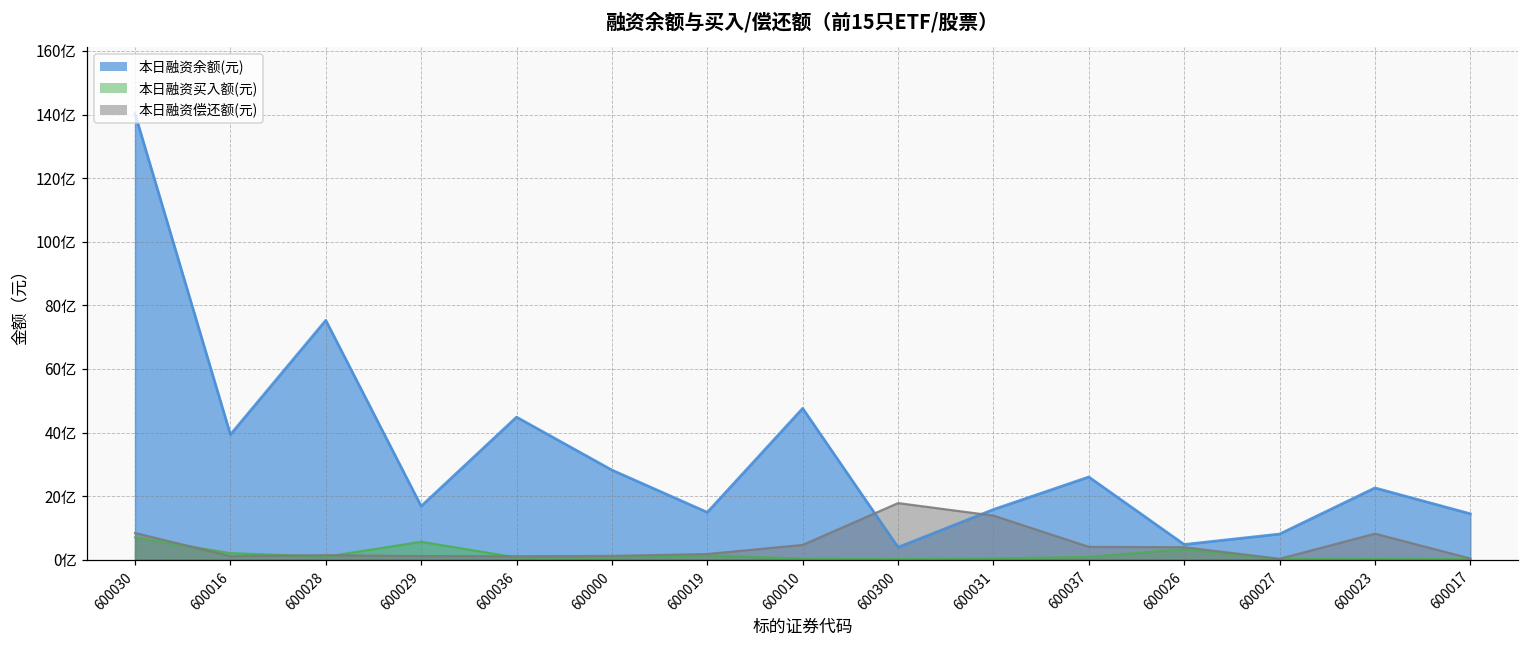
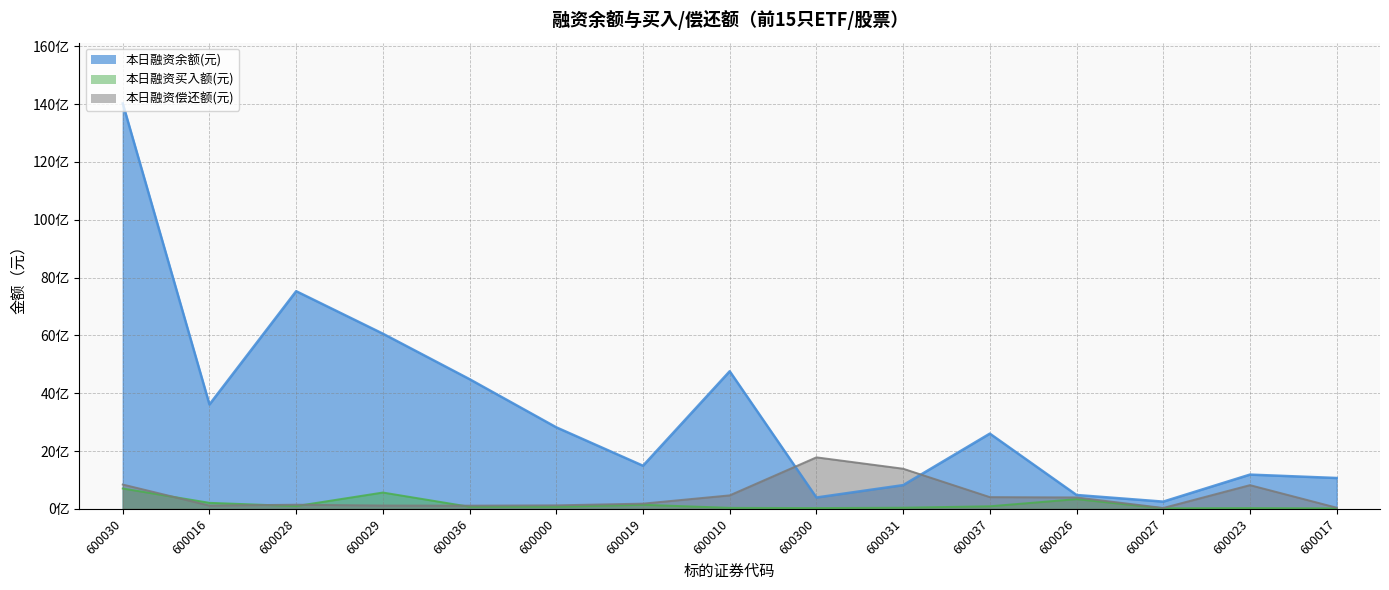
本日融资余额(元), 600016: 39亿 -> 36亿
本日融资余额(元), 600029: 17亿 -> 61亿
本日融资余额(元), 600031: 16亿 -> 8亿
本日融资余额(元), 600027: 8亿 -> 2亿
本日融资余额(元), 600023: 23亿 -> 12亿
本日融资余额(元), 600017: 14亿 -> 11亿
